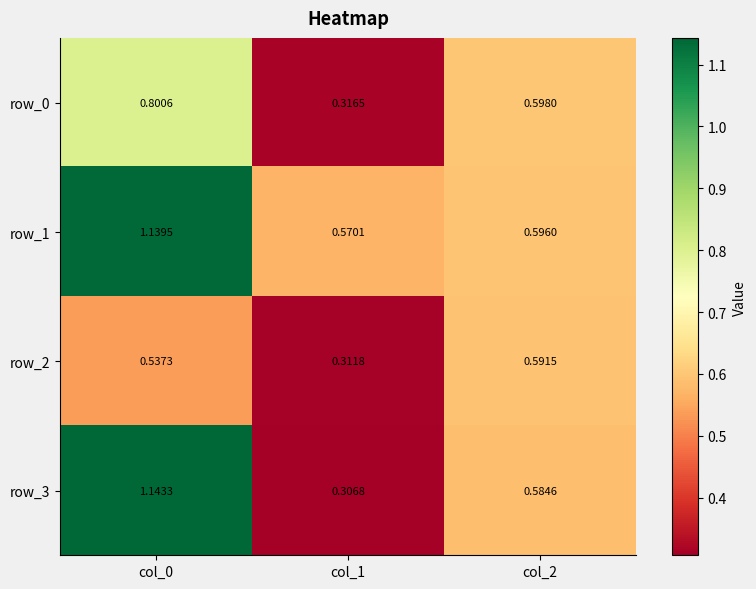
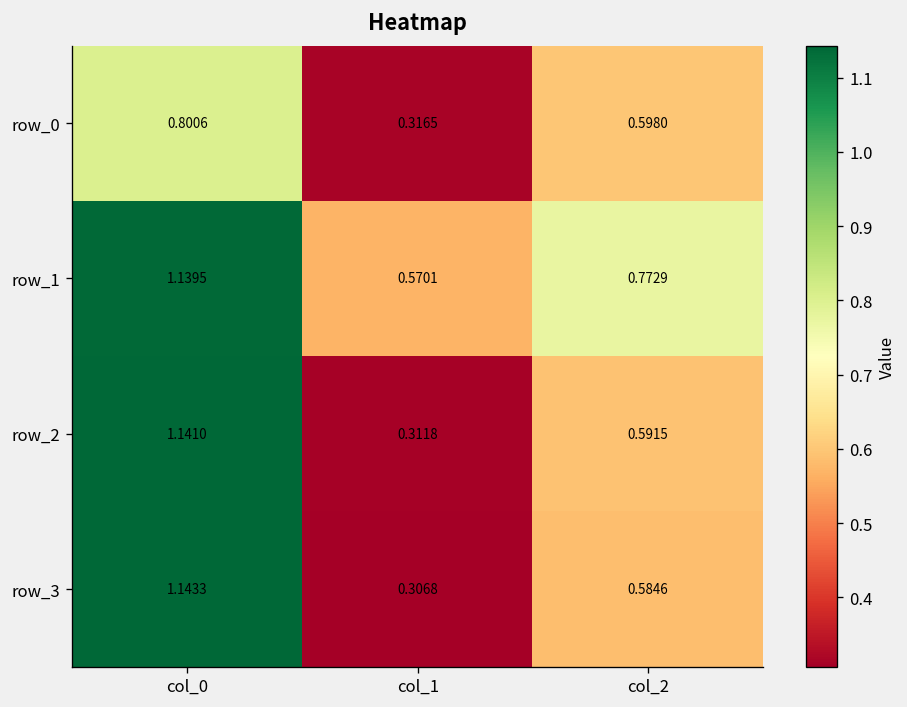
row_1, col_2: 0.5960 -> 0.7729
row_2, col_0: 0.5373 -> 1.1410
